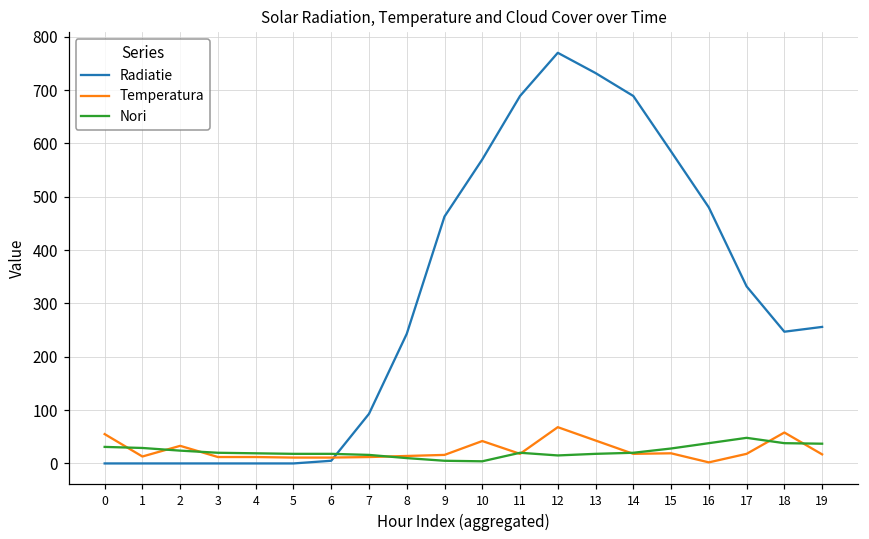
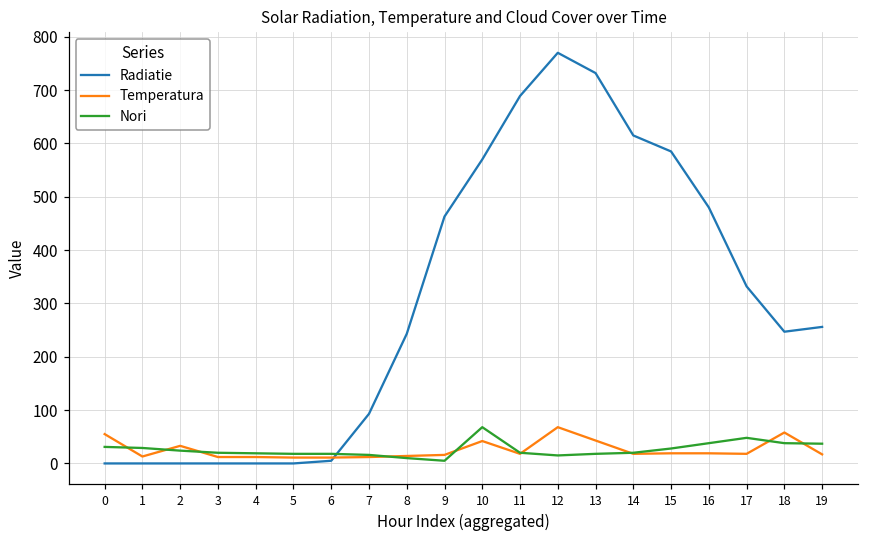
Nori, 10: 0 -> 70
Radiatie, 14: 690 -> 620
Temperatura, 16: 0 -> 20
